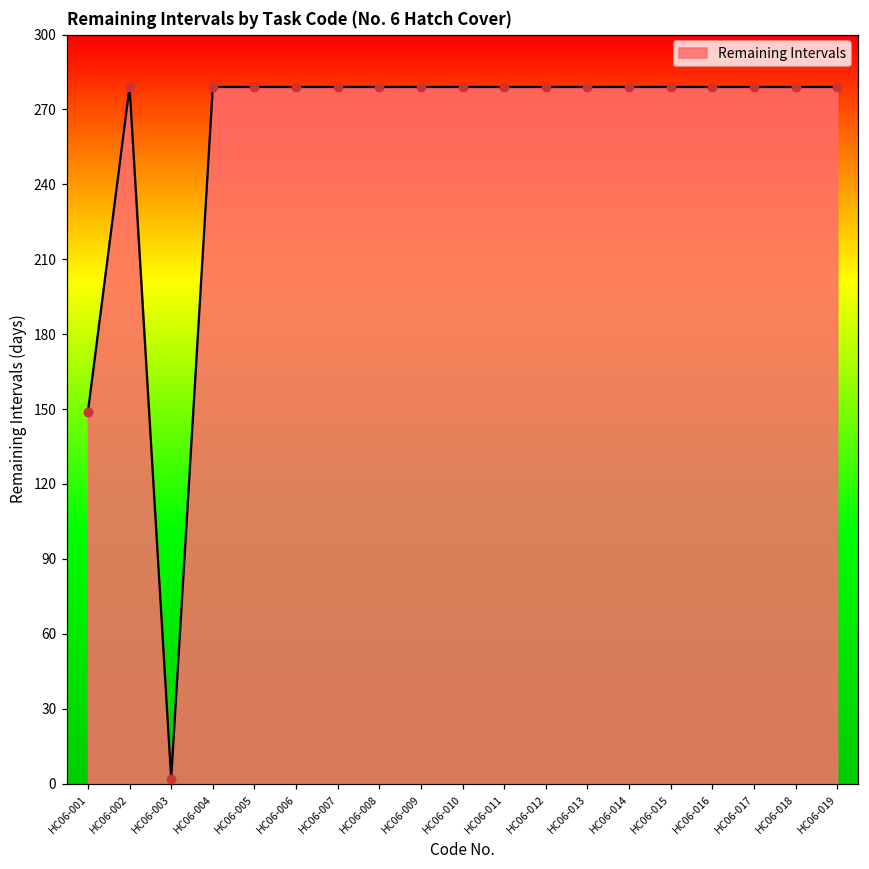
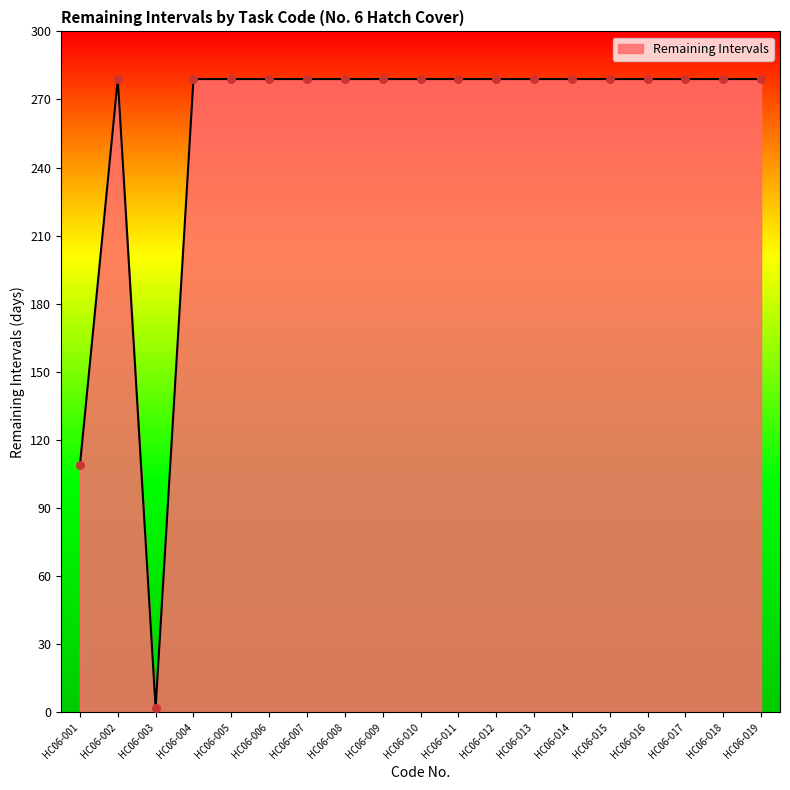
HC06-001: 149 -> 109
